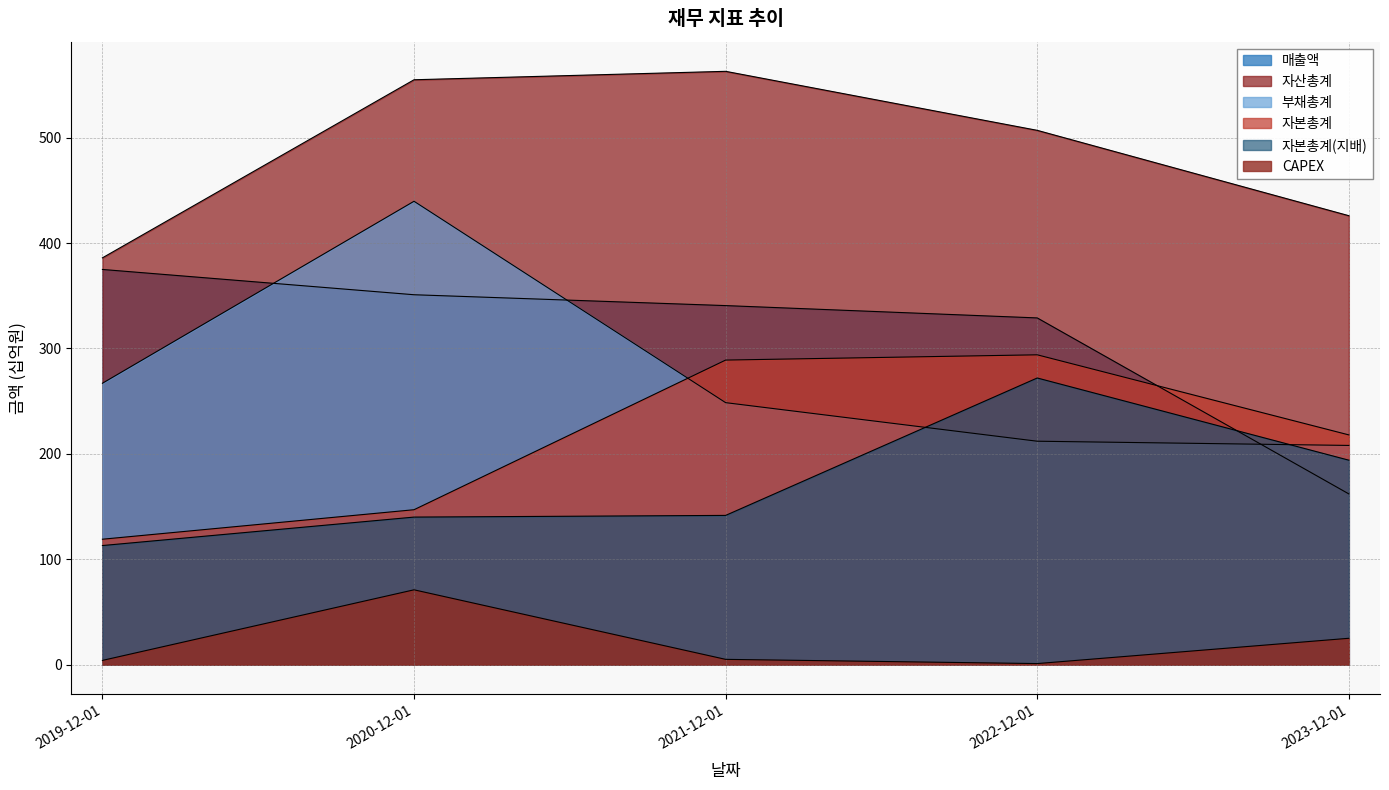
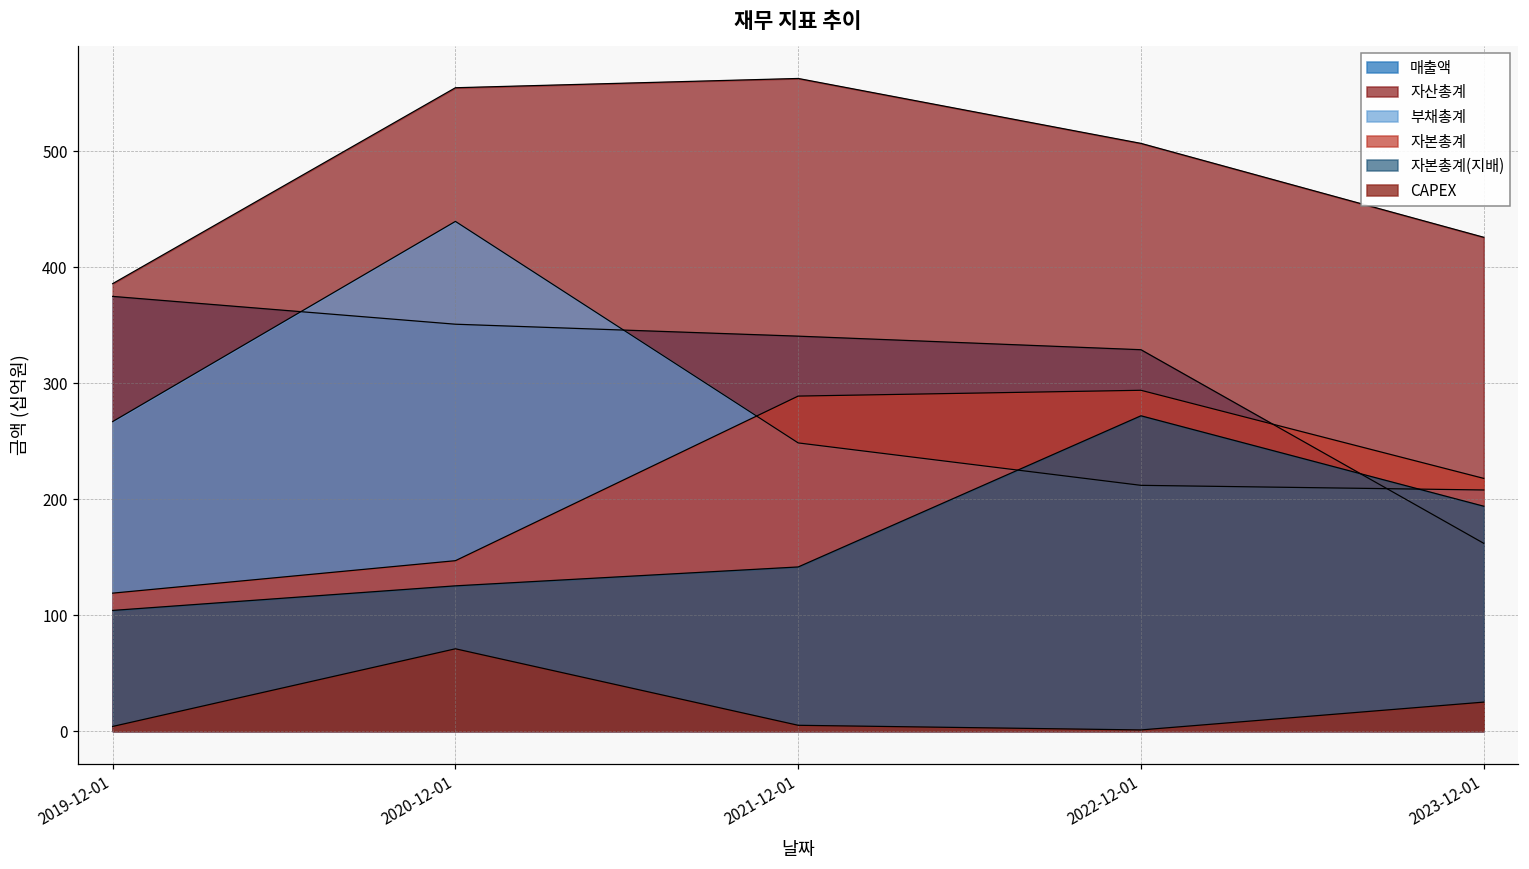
자본총계(지배), 2019-12-01: 113 -> 104
자본총계(지배), 2020-12-01: 140 -> 125
